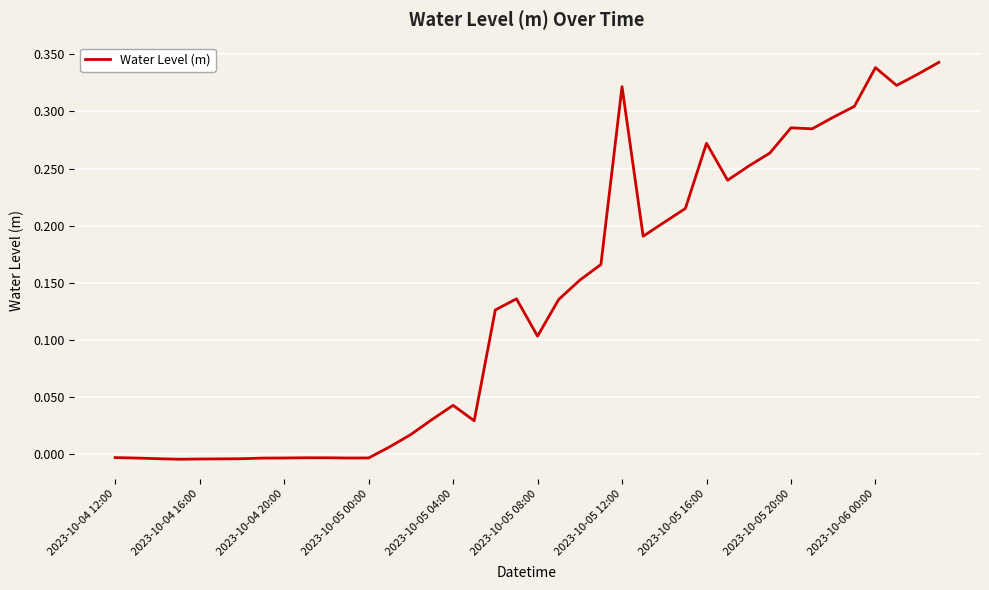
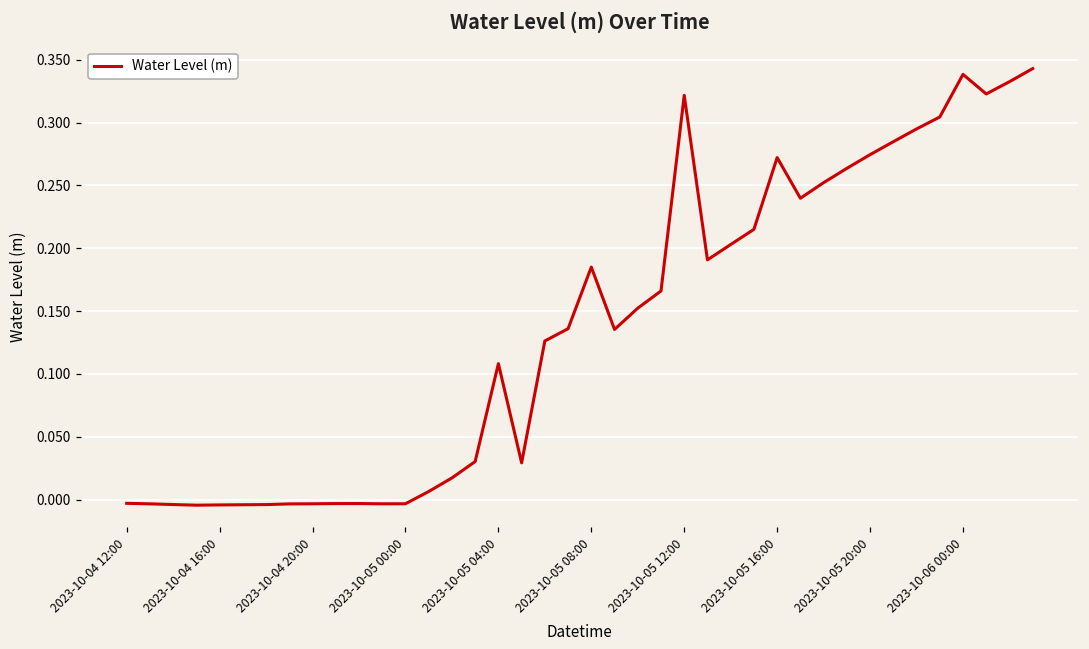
2023-10-05 04:00: 0.043 -> 0.108
2023-10-05 08:00: 0.103 -> 0.185
2023-10-05 20:00: 0.286 -> 0.274
